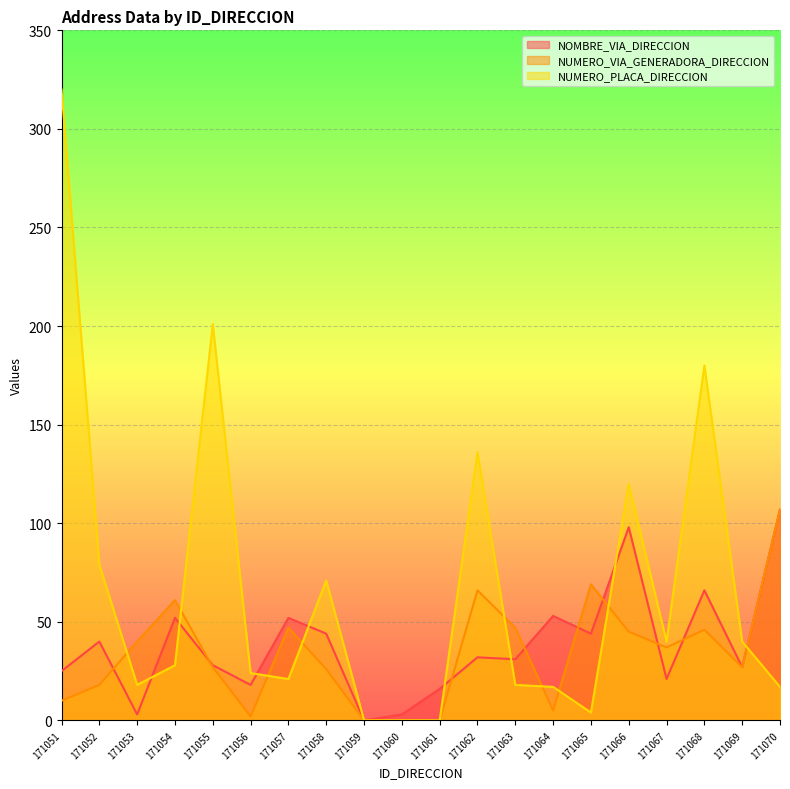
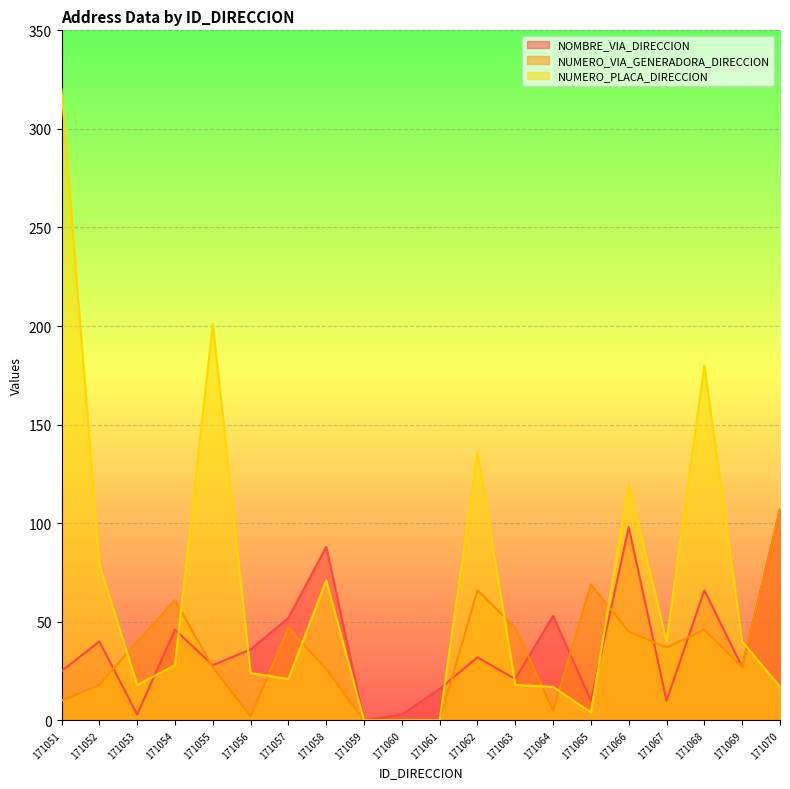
NOMBRE_VIA_DIRECCION, 171054: 52 -> 46
NOMBRE_VIA_DIRECCION, 171056: 18 -> 36
NOMBRE_VIA_DIRECCION, 171058: 44 -> 88
NOMBRE_VIA_DIRECCION, 171063: 31 -> 21
NOMBRE_VIA_DIRECCION, 171065: 44 -> 10
NOMBRE_VIA_DIRECCION, 171067: 21 -> 10
